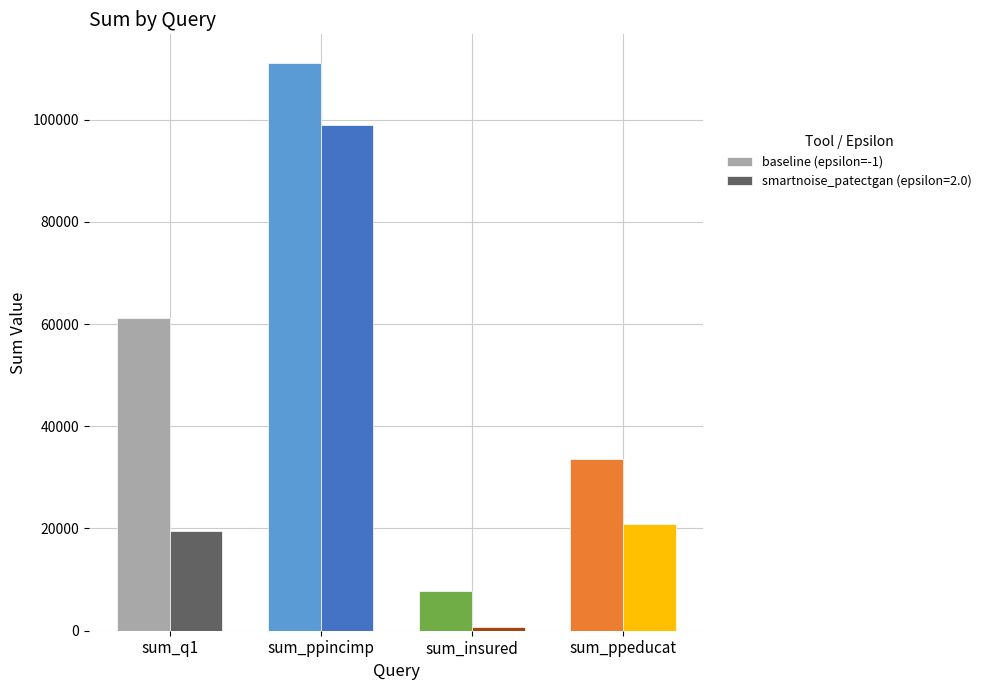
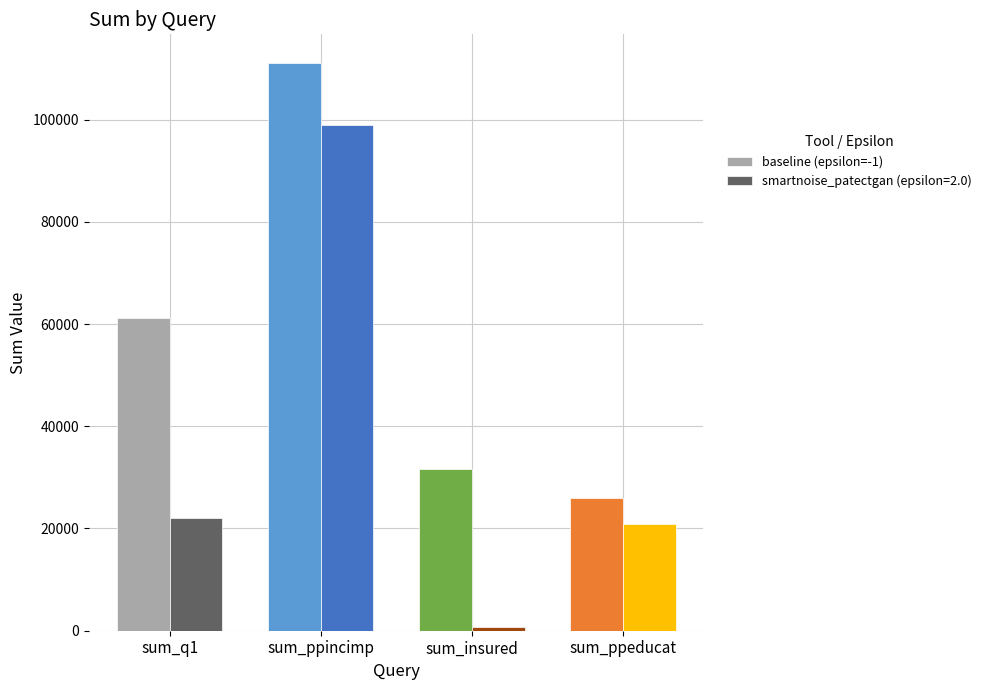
smartnoise_patectgan (epsilon=2.0), sum_q1: 19000 -> 22000
baseline (epsilon=-1), sum_insured: 8000 -> 32000
baseline (epsilon=-1), sum_ppeducat: 34000 -> 26000
